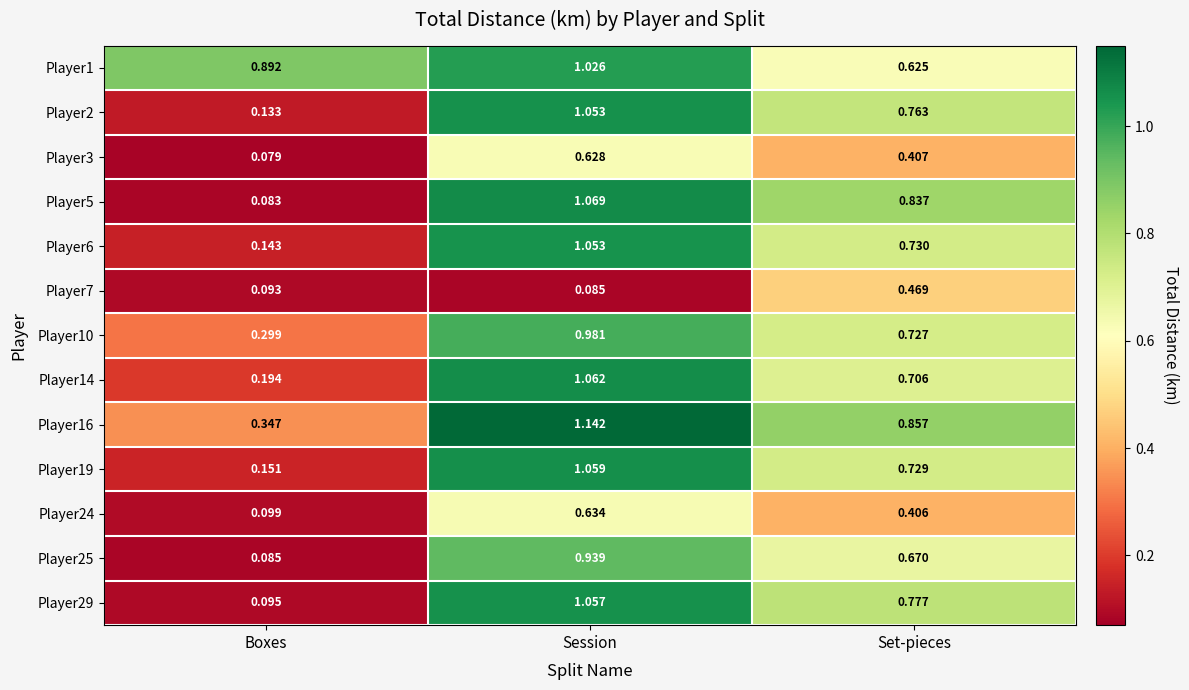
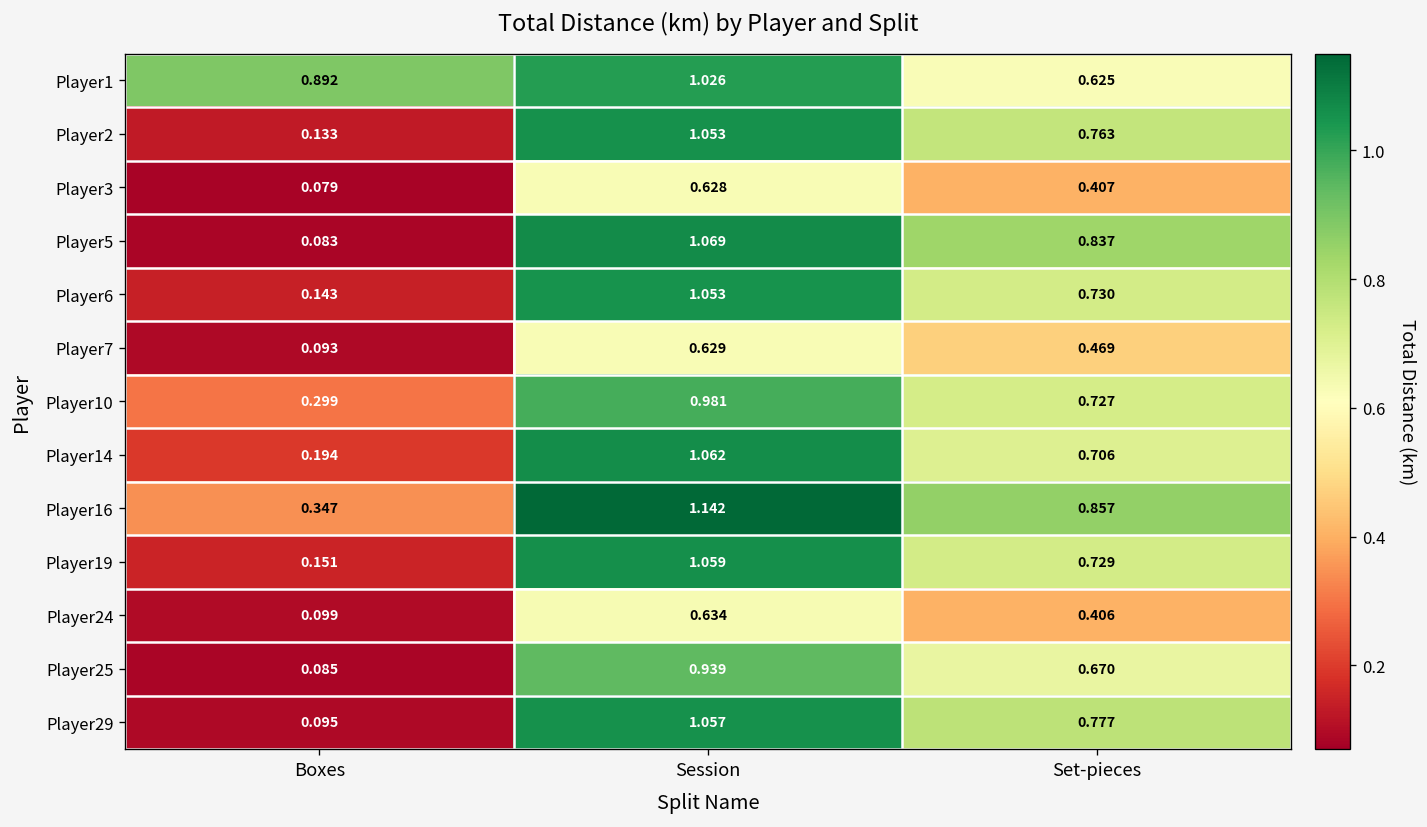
Player7, Session: 0.085 -> 0.629
